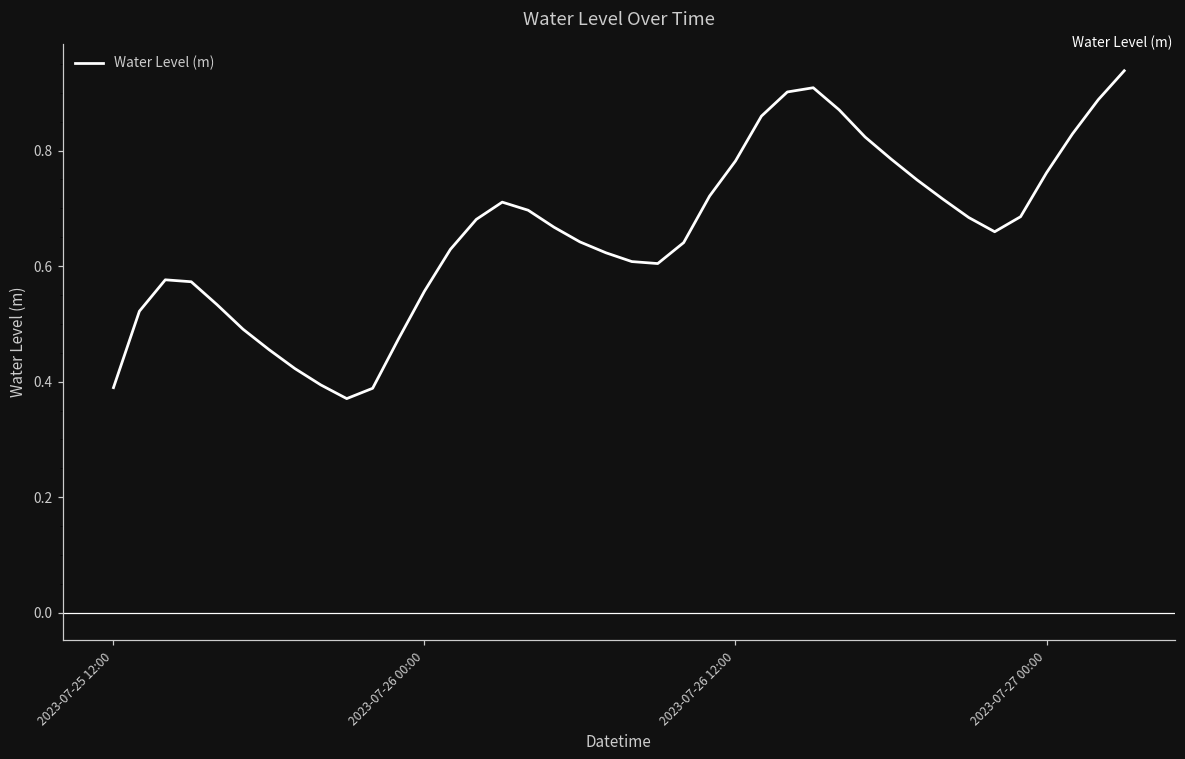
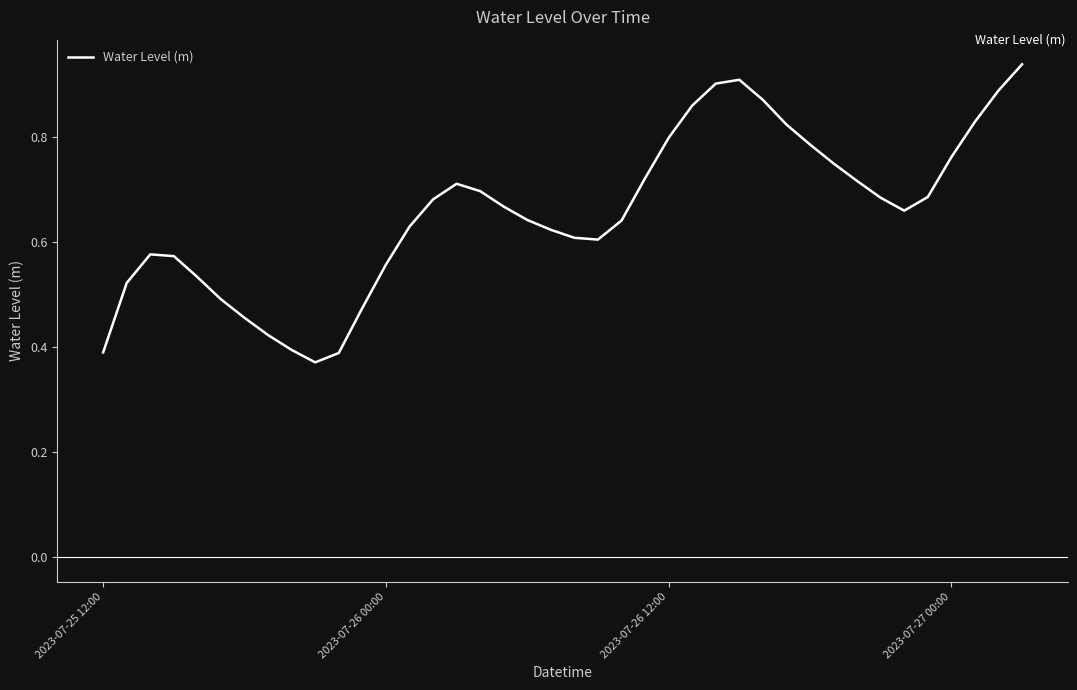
2023-07-26 12:00: 0.78 -> 0.80
